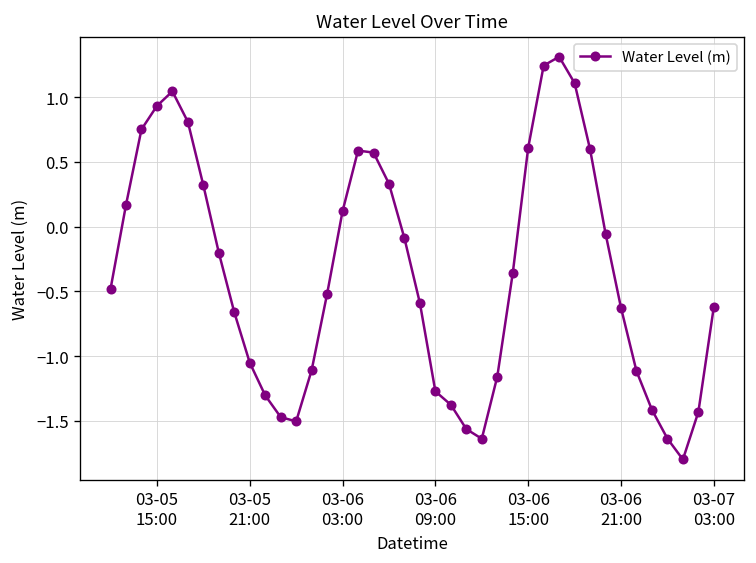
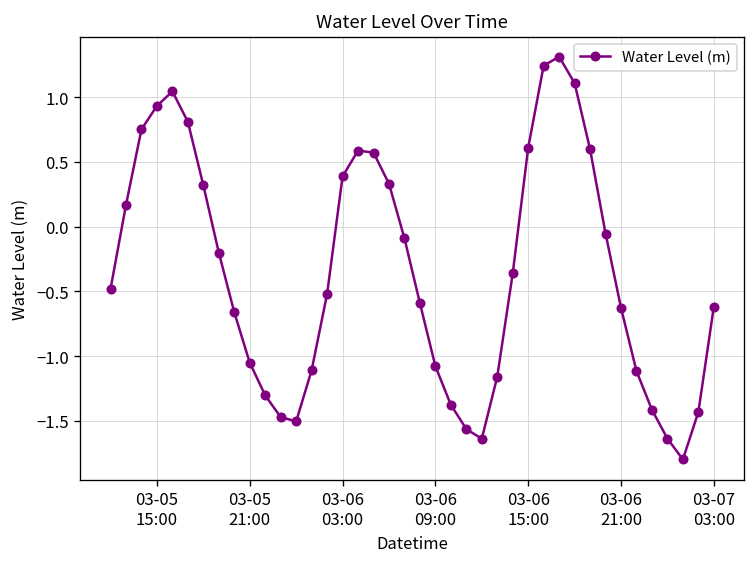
03-06 03:00: 0.12 -> 0.39
03-06 09:00: -1.27 -> -1.08
